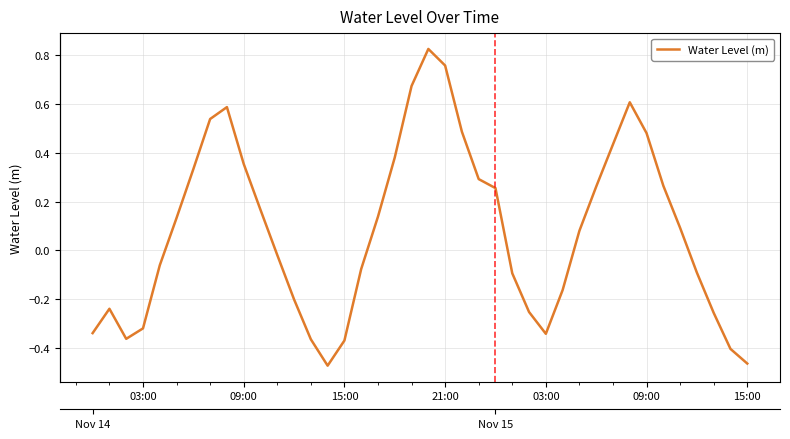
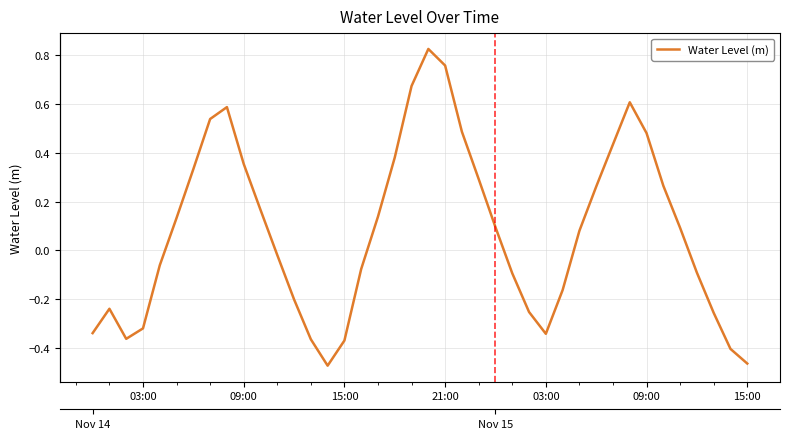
Nov 15: 0.26 -> 0.09
